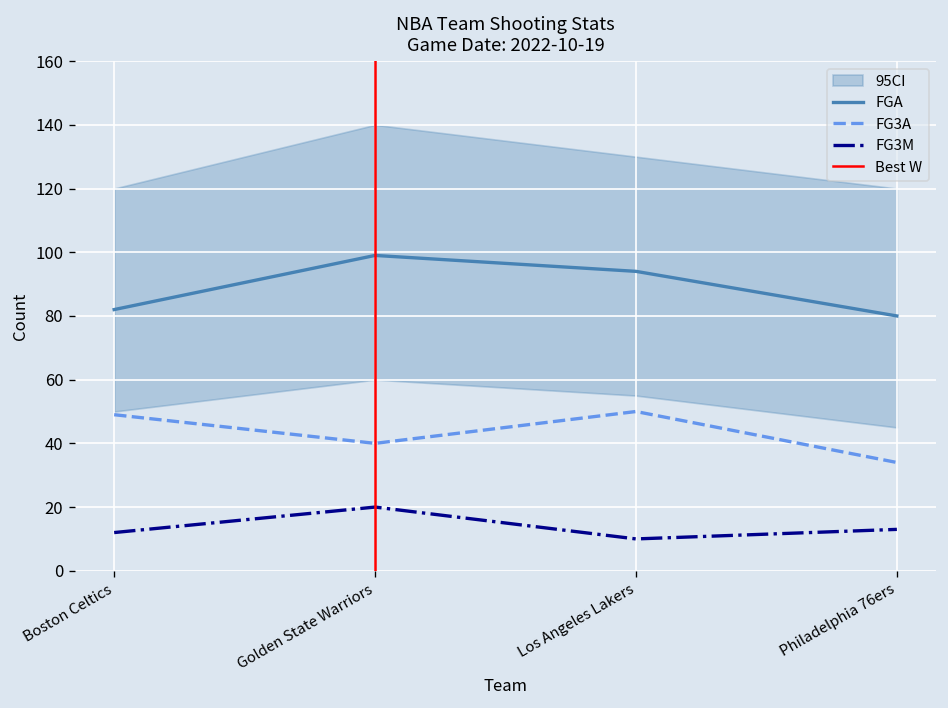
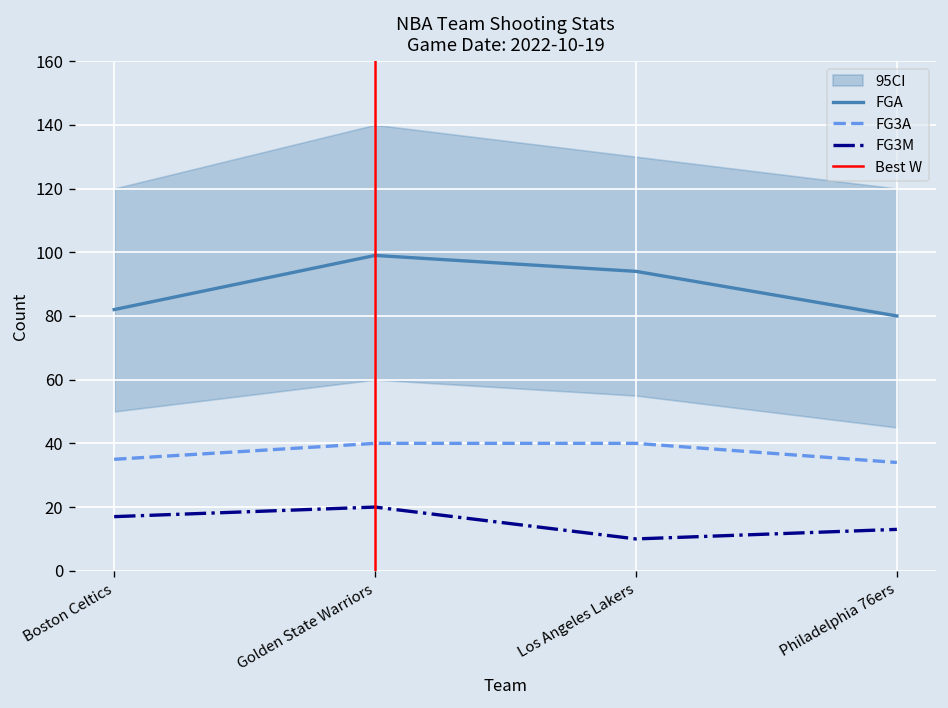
FG3A, Boston Celtics: 49 -> 35
FG3M, Boston Celtics: 12 -> 17
FG3A, Los Angeles Lakers: 50 -> 40
